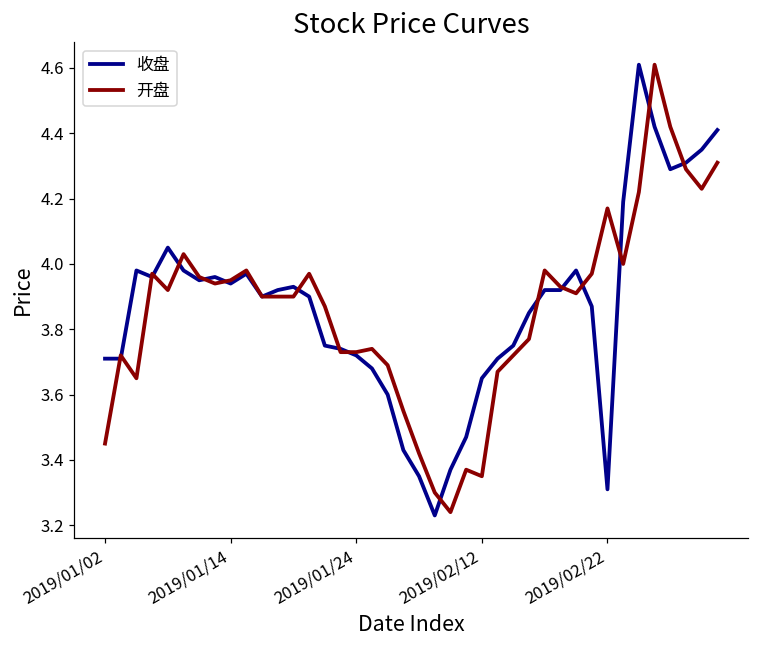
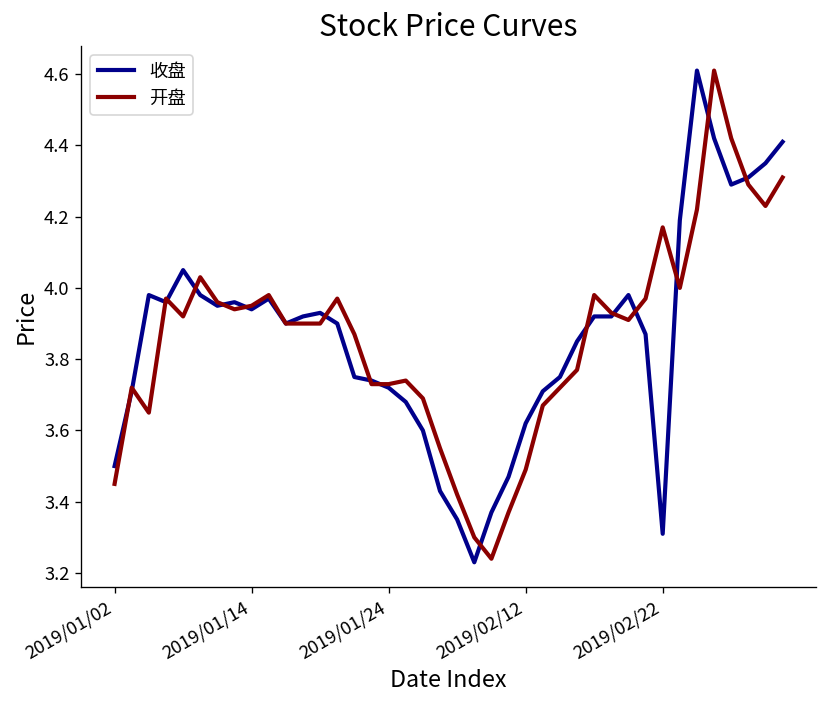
收盘, 2019/01/02: 3.71 -> 3.50
收盘, 2019/02/12: 3.65 -> 3.62
开盘, 2019/02/12: 3.35 -> 3.49
